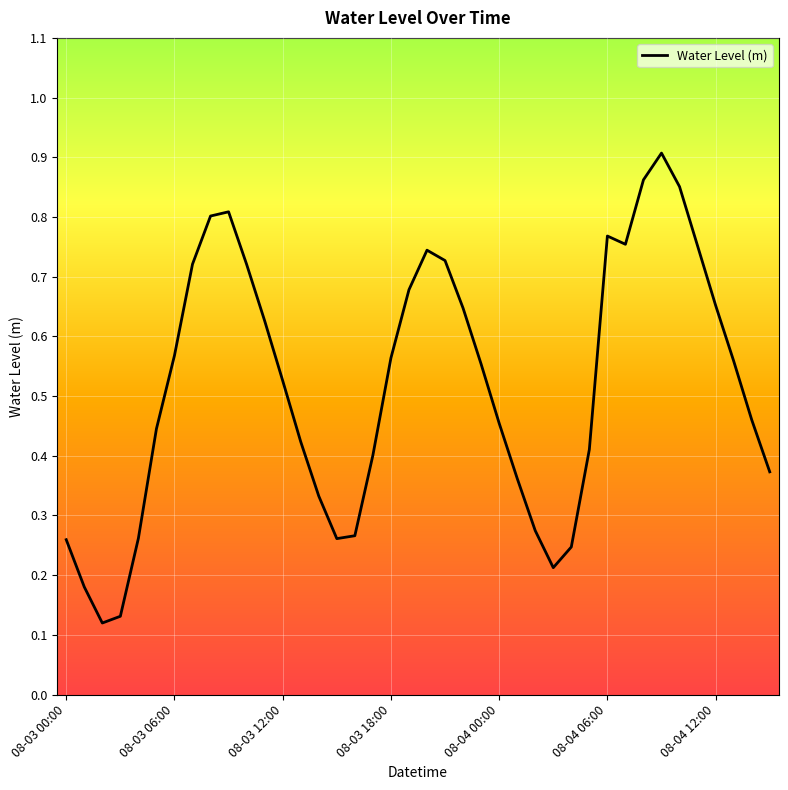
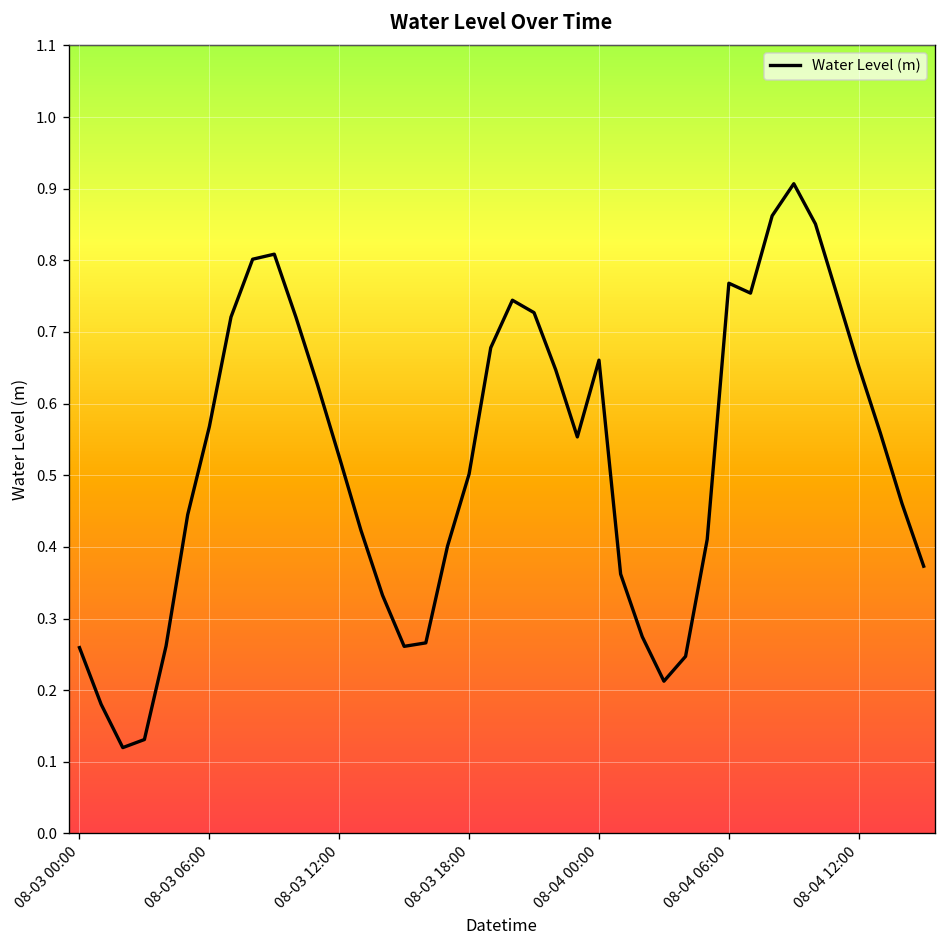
08-03 18:00: 0.56 -> 0.50
08-04 00:00: 0.45 -> 0.66
